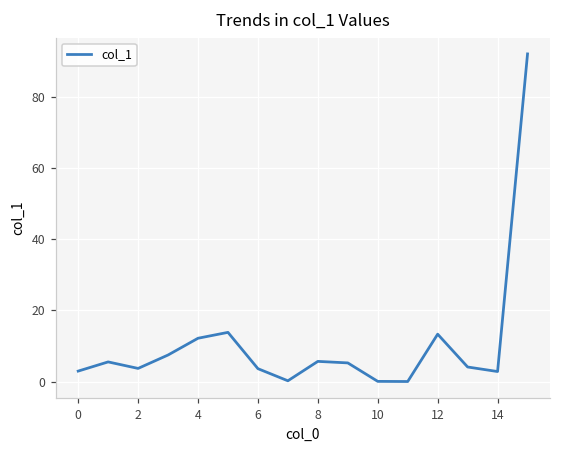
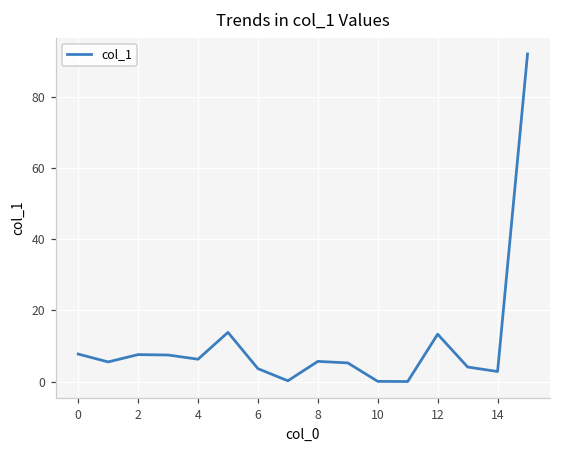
0: 3 -> 8
2: 4 -> 8
4: 12 -> 6
